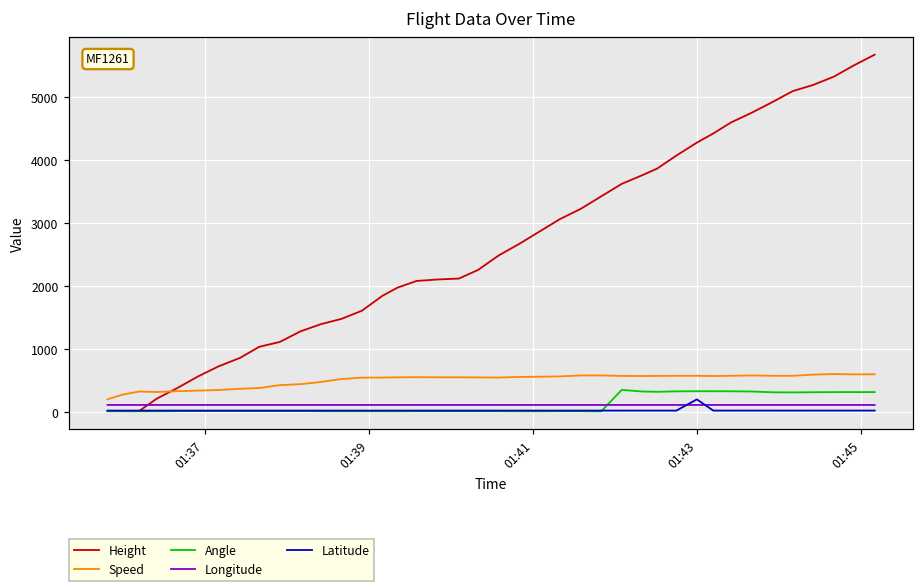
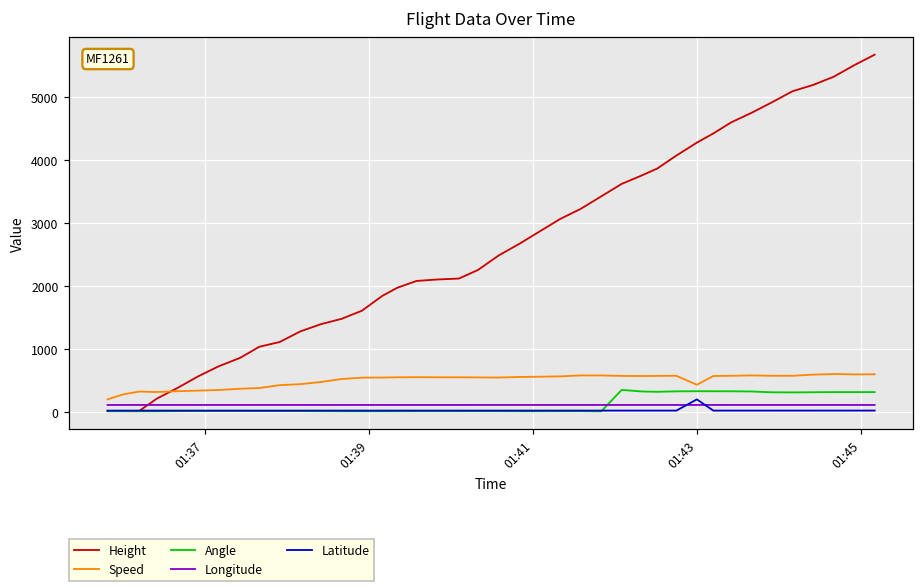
Speed, 01:43: 600 -> 400
